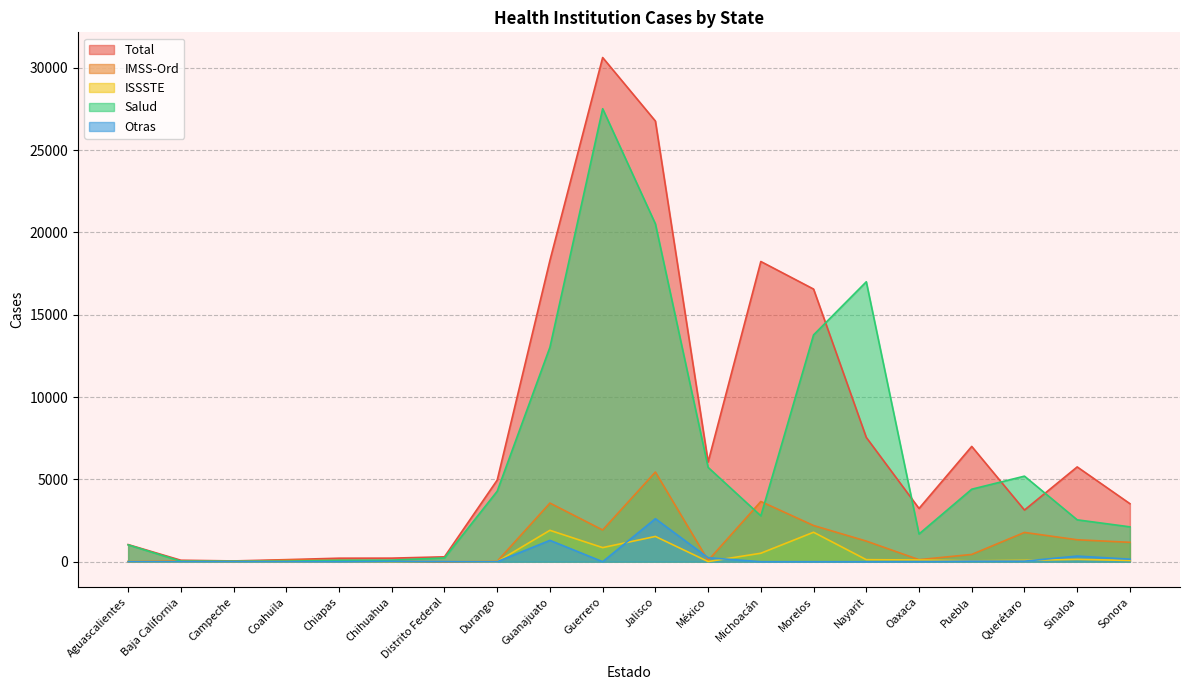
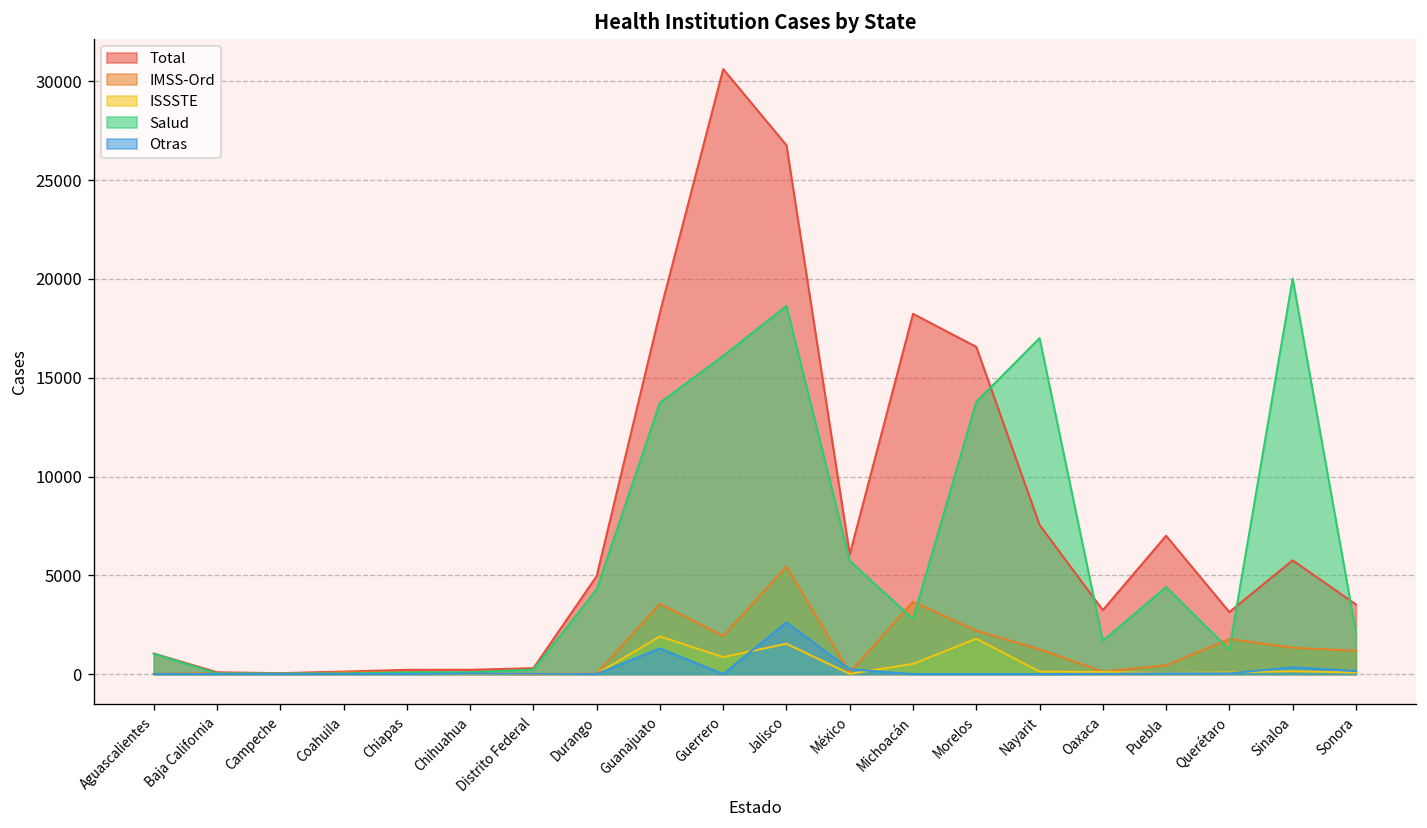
Salud, Guanajuato: 13000 -> 13700
Salud, Guerrero: 27500 -> 16100
Salud, Jalisco: 20500 -> 18600
Salud, Querétaro: 5200 -> 1200
Salud, Sinaloa: 2500 -> 20000
